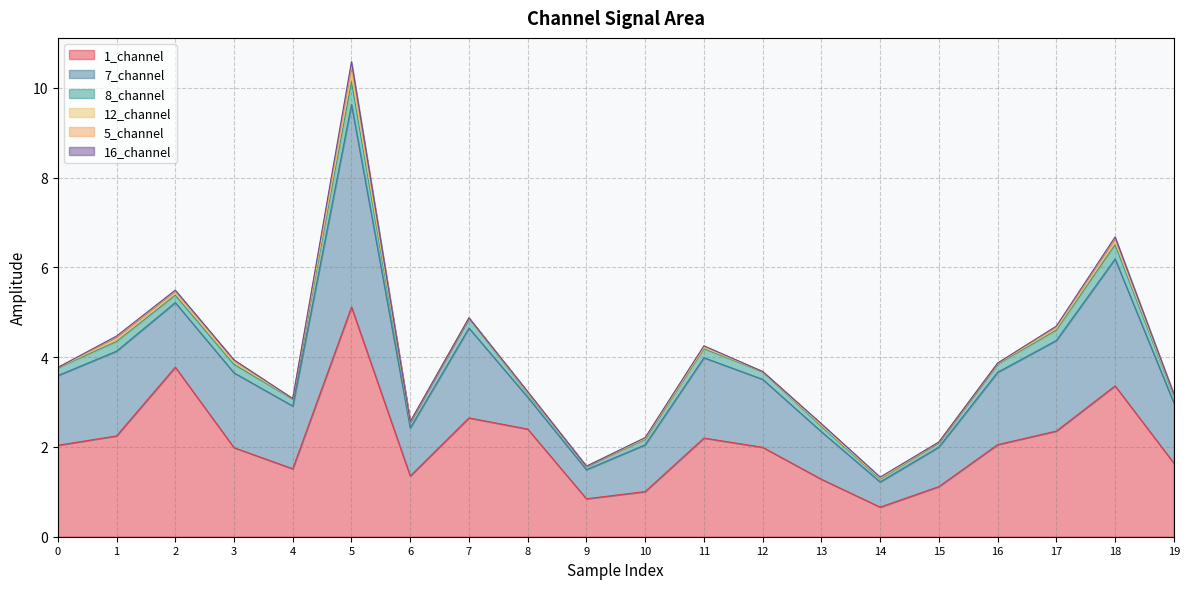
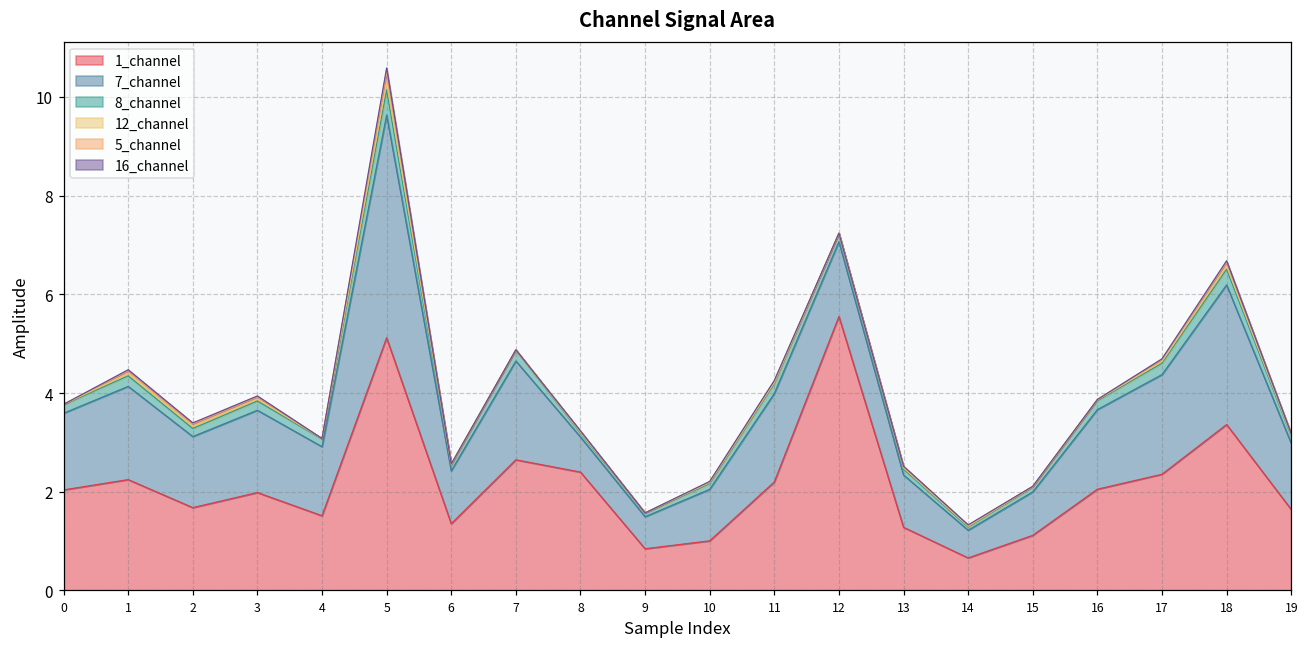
1_channel, 2: 3.8 -> 1.7
1_channel, 12: 2.0 -> 5.6
